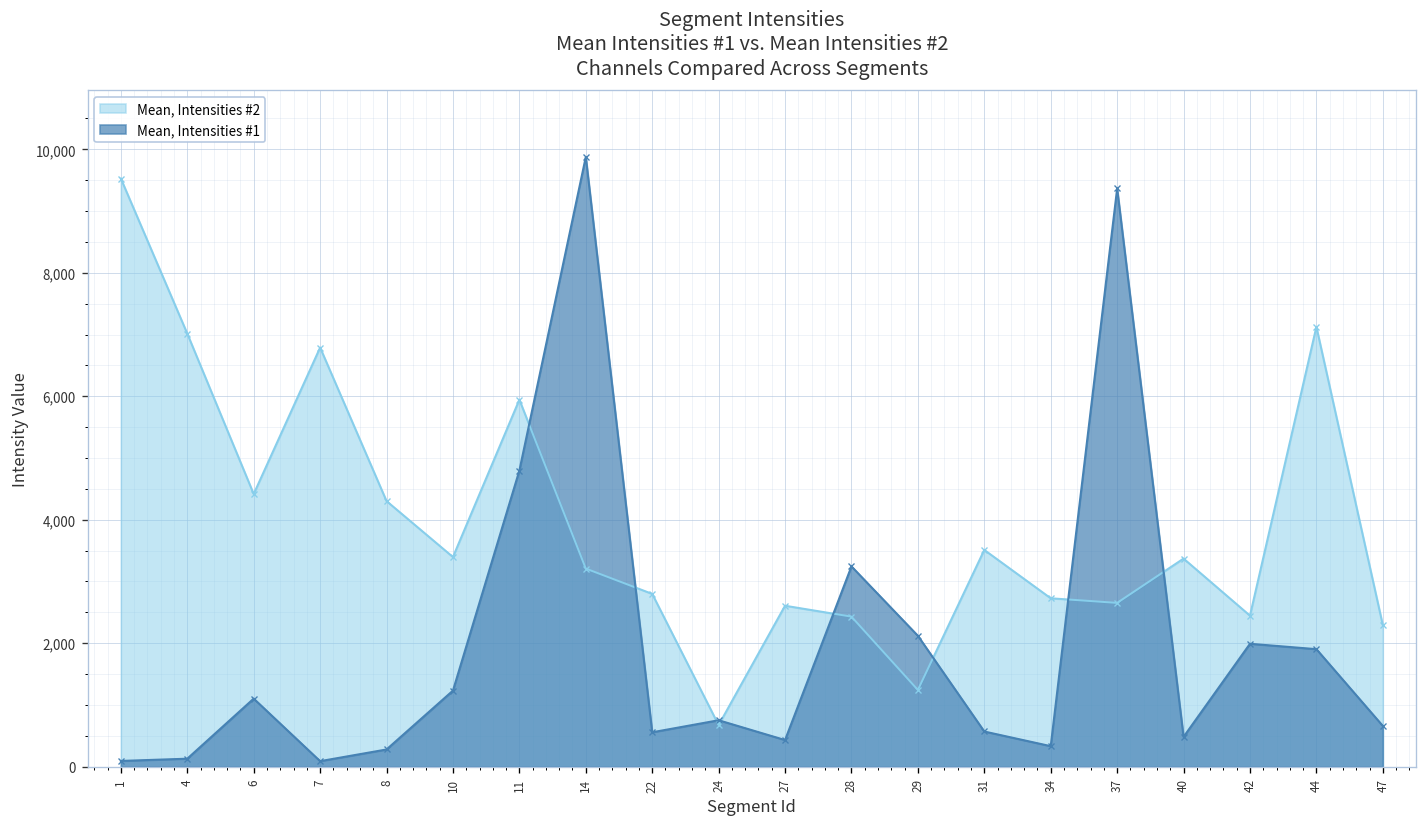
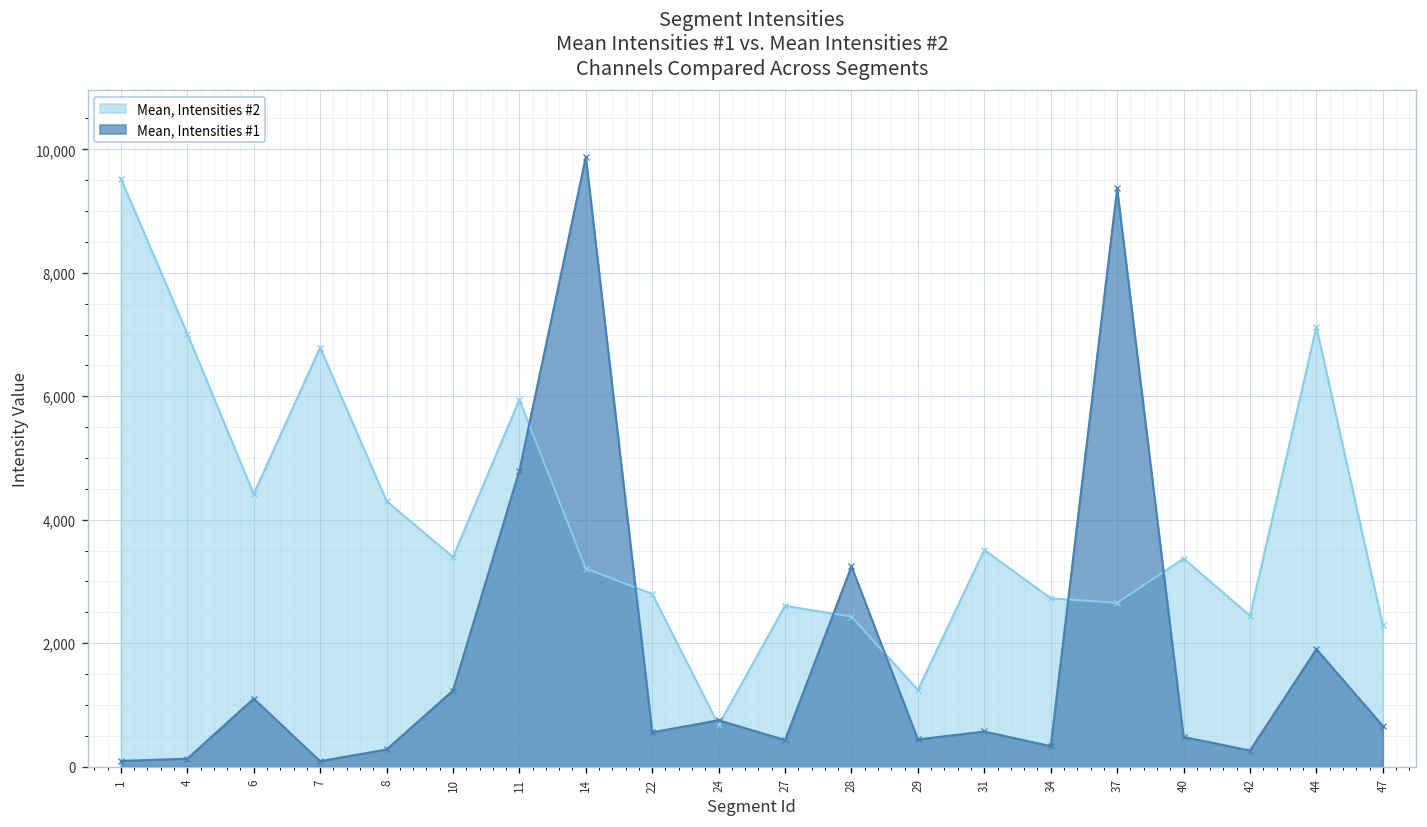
Mean, Intensities #1, 29: 2,100 -> 400
Mean, Intensities #1, 42: 2,000 -> 300
